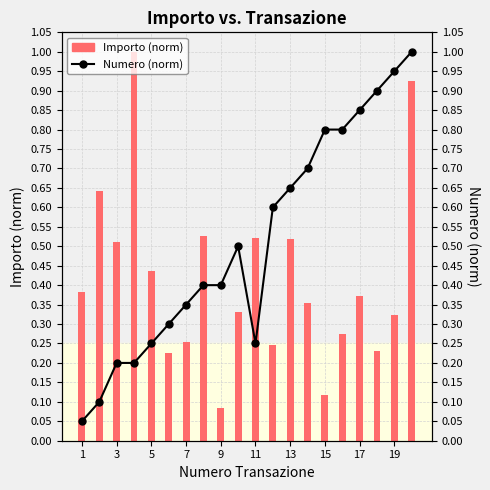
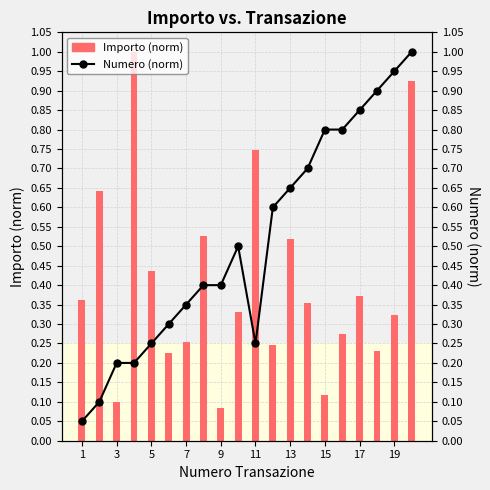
Importo (norm), 1: 0.38 -> 0.36
Importo (norm), 3: 0.51 -> 0.10
Importo (norm), 11: 0.52 -> 0.75
